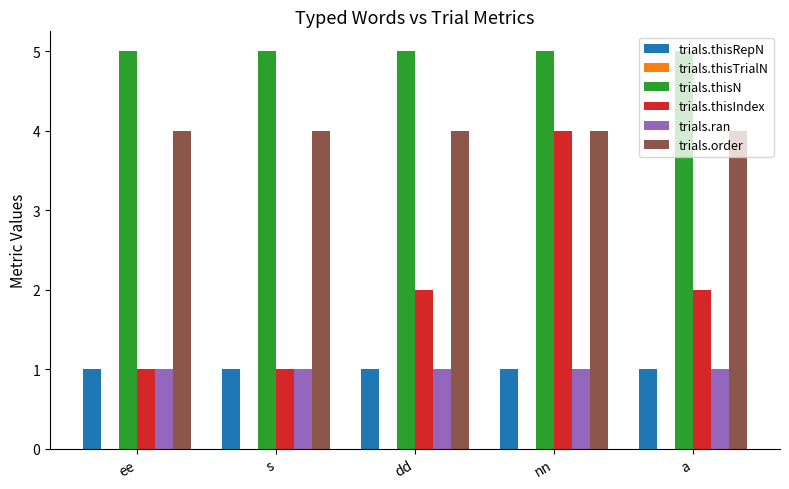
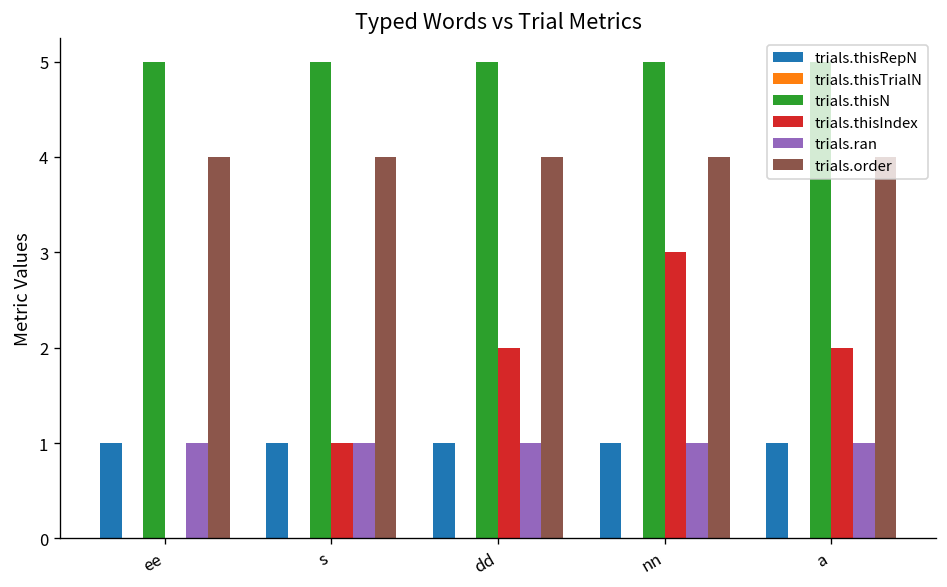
trials.thisIndex, ee: 1 -> 0
trials.thisIndex, nn: 4 -> 3
